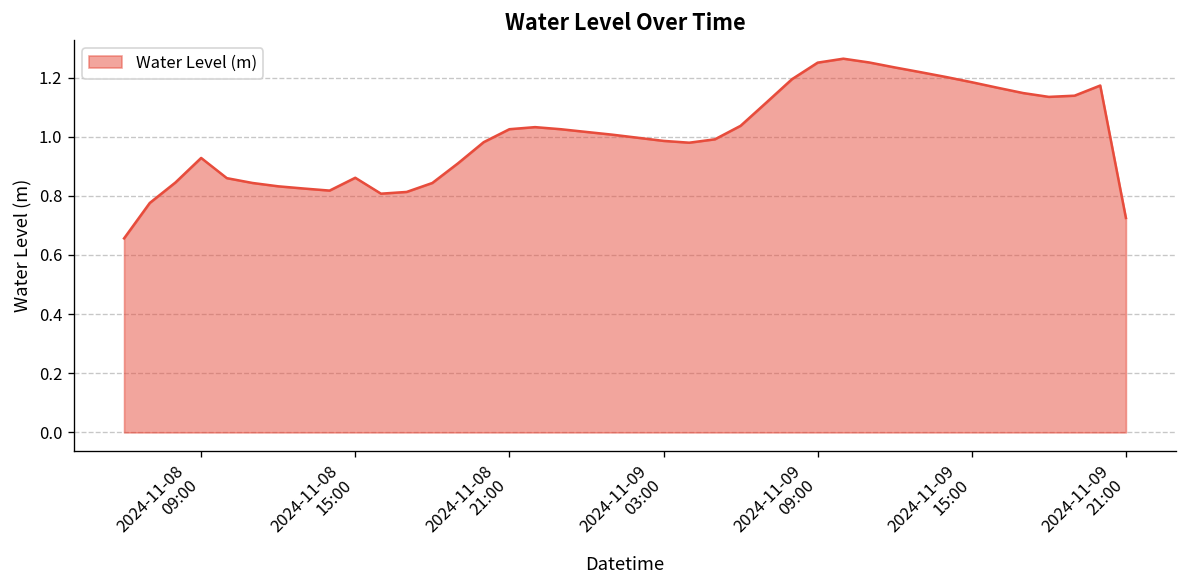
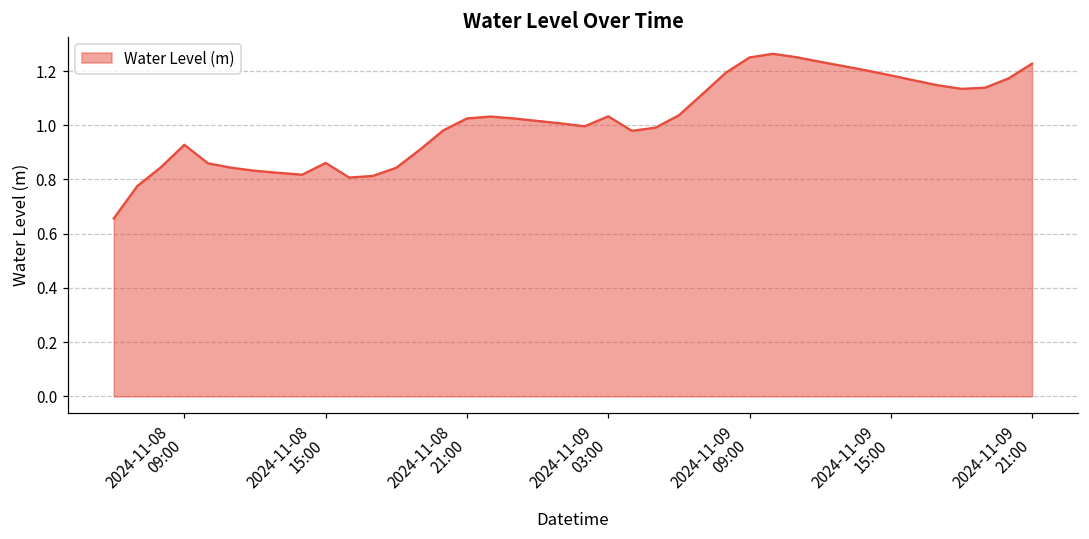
2024-11-09 03:00: 0.99 -> 1.03
2024-11-09 21:00: 0.73 -> 1.23
